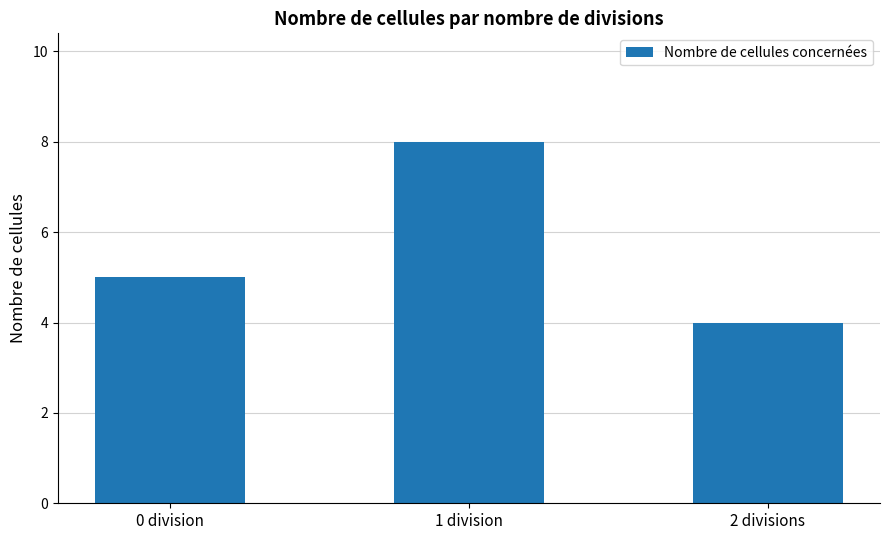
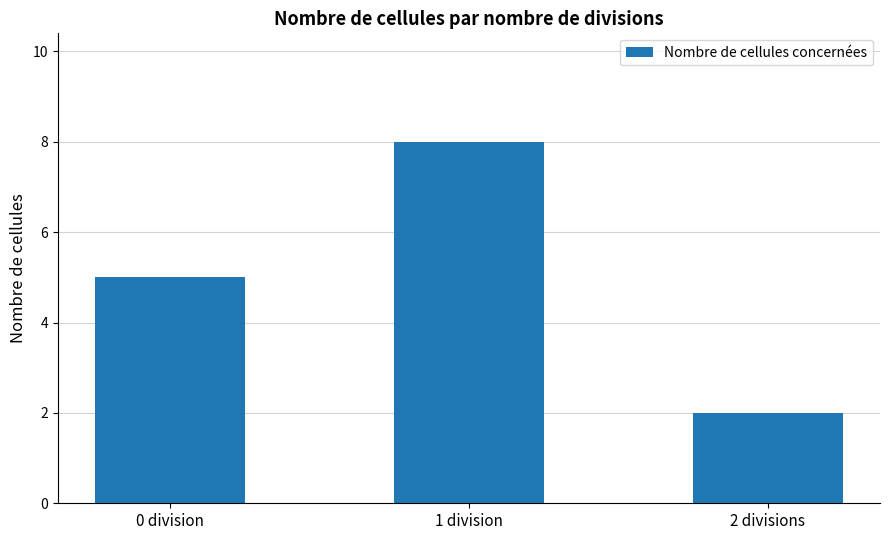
2 divisions: 4 -> 2
